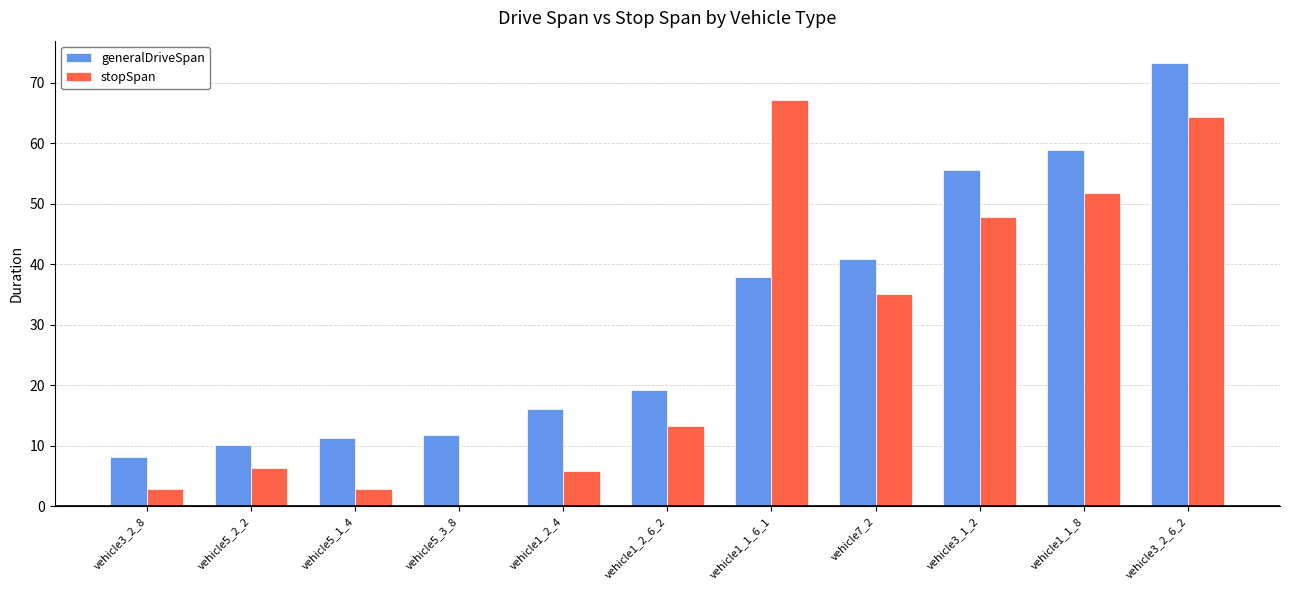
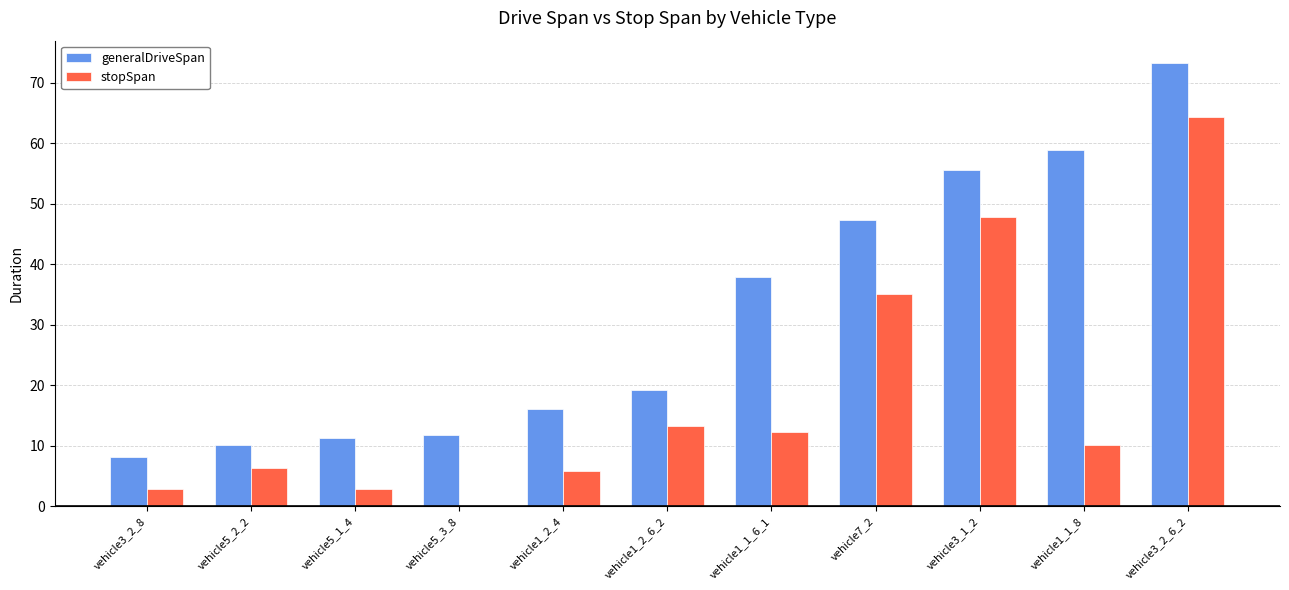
stopSpan, vehicle1_1_6_1: 67 -> 12
generalDriveSpan, vehicle7_2: 41 -> 47
stopSpan, vehicle1_1_8: 52 -> 10
